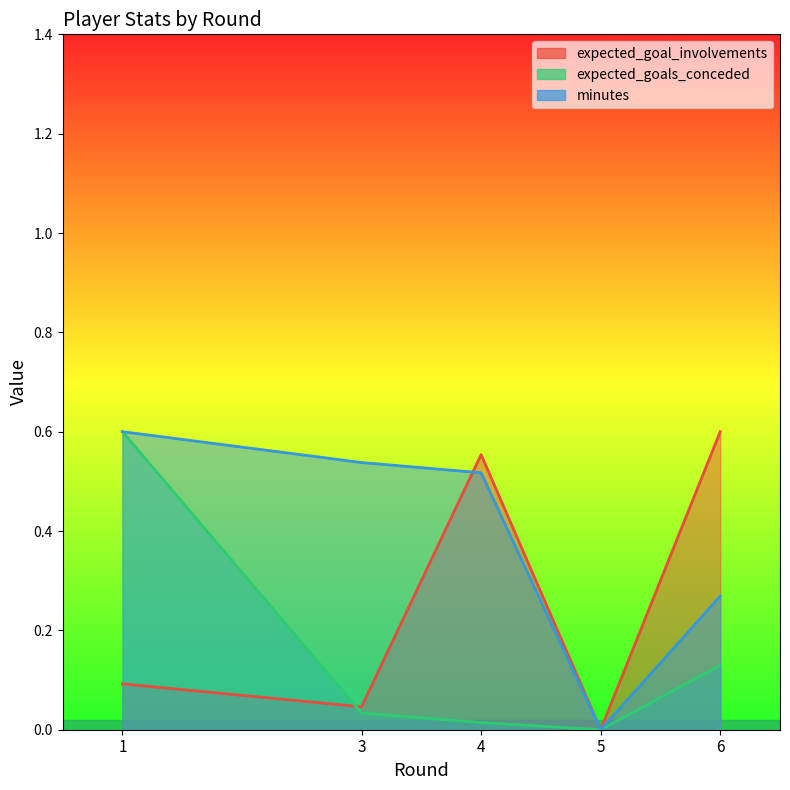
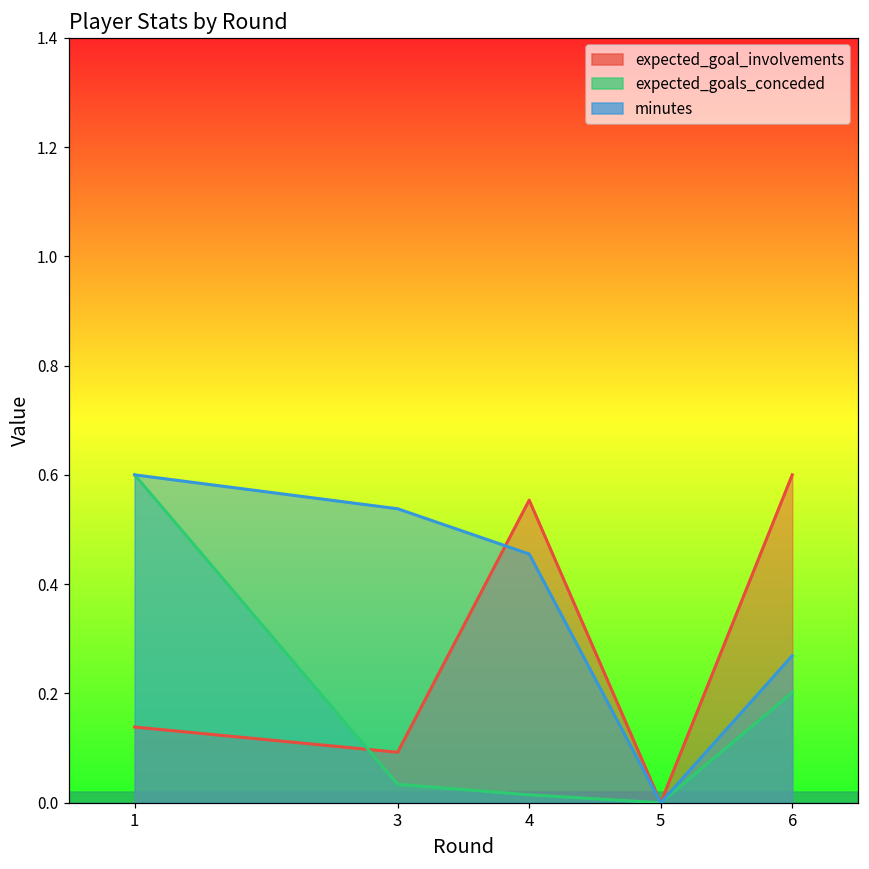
expected_goal_involvements, 1: 0.09 -> 0.14
expected_goal_involvements, 3: 0.05 -> 0.09
minutes, 4: 0.52 -> 0.46
expected_goals_conceded, 6: 0.13 -> 0.20
